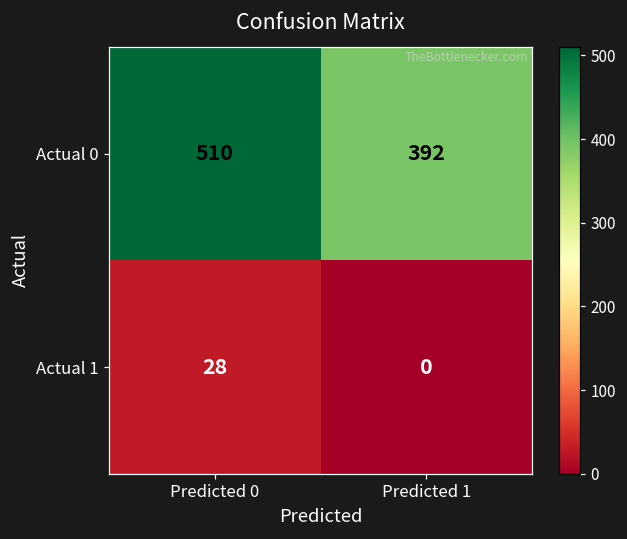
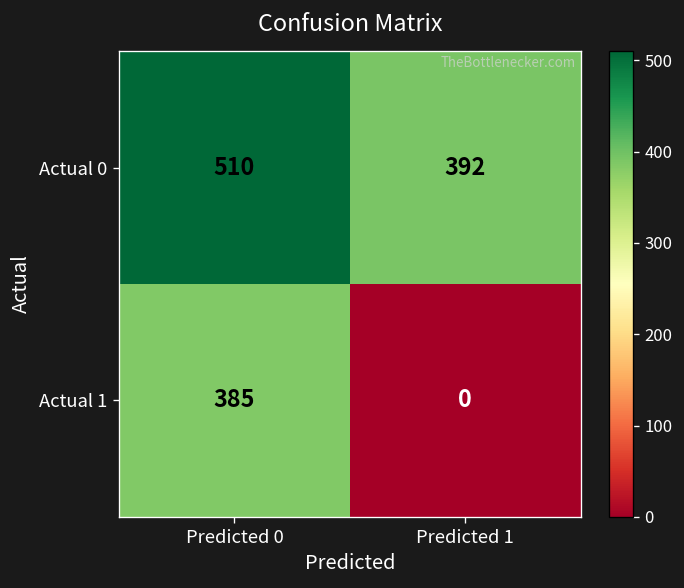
Actual 1, Predicted 0: 28 -> 385
